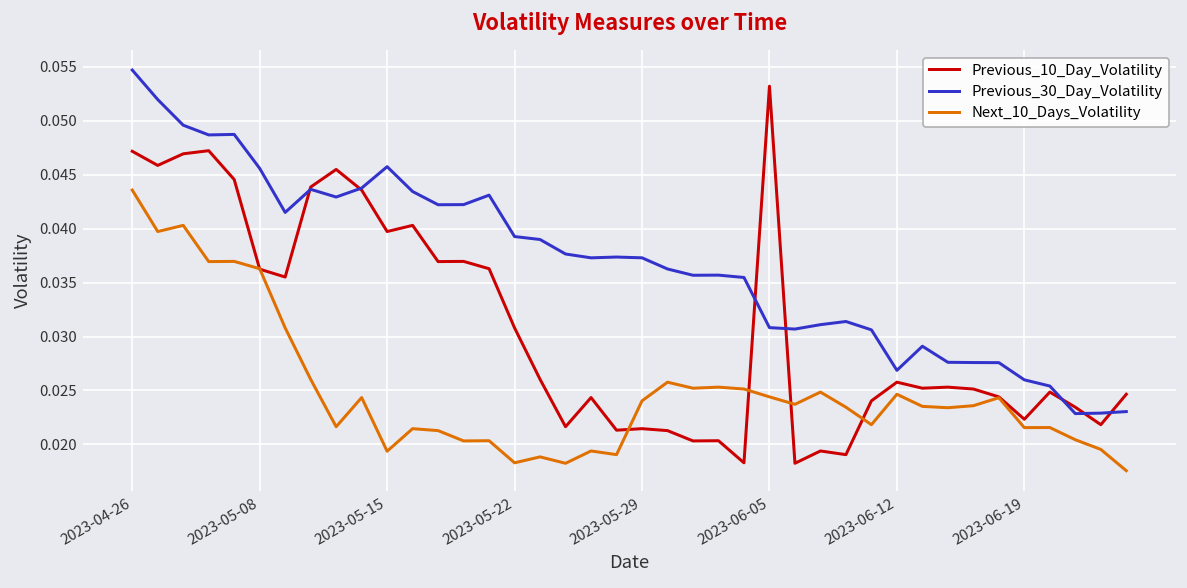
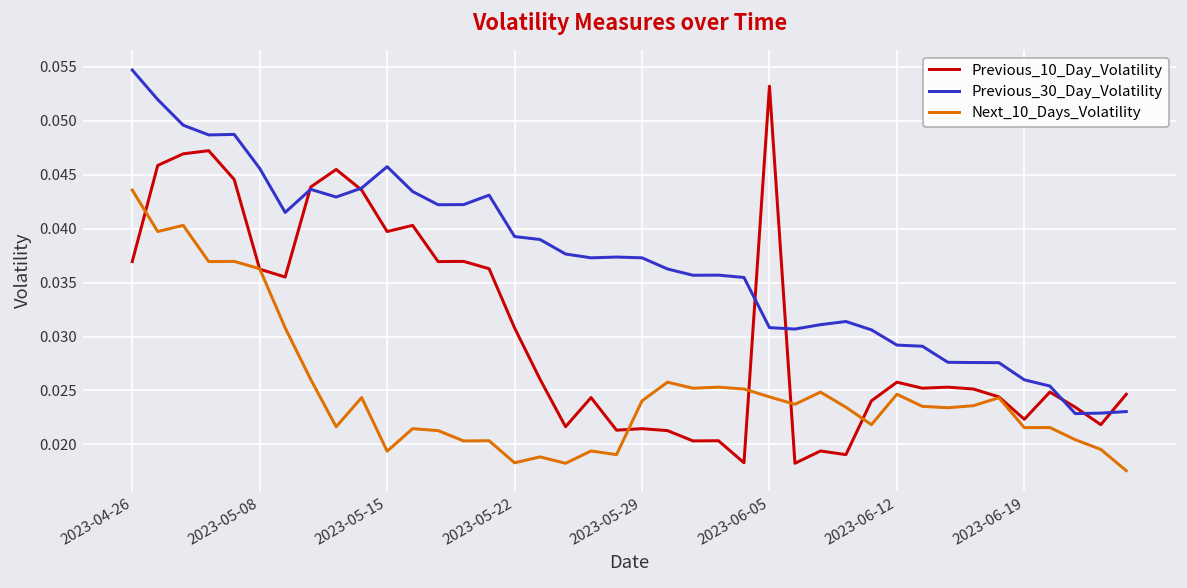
Previous_10_Day_Volatility, 2023-04-26: 0.047 -> 0.037
Previous_30_Day_Volatility, 2023-06-12: 0.027 -> 0.029
